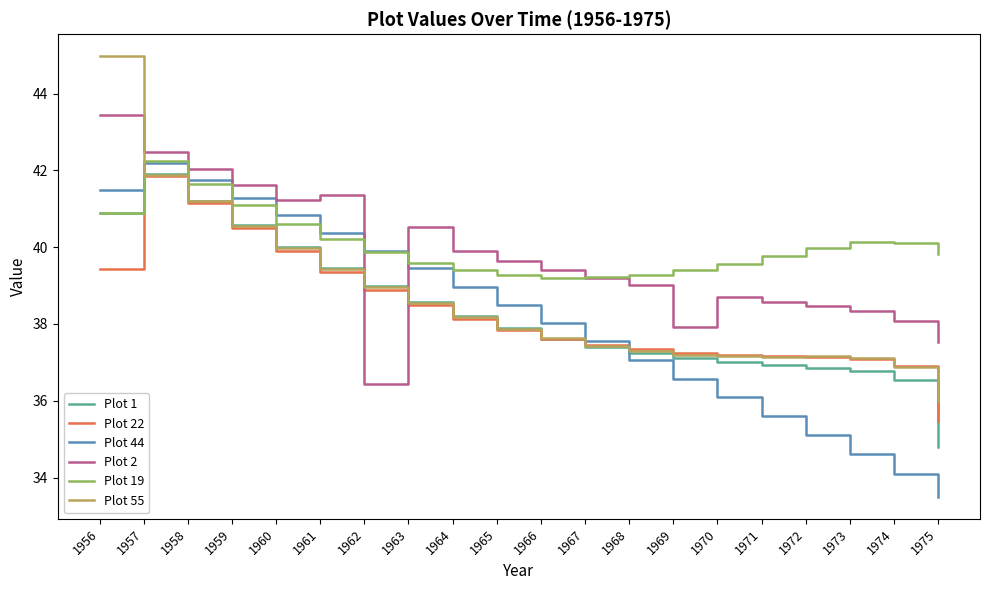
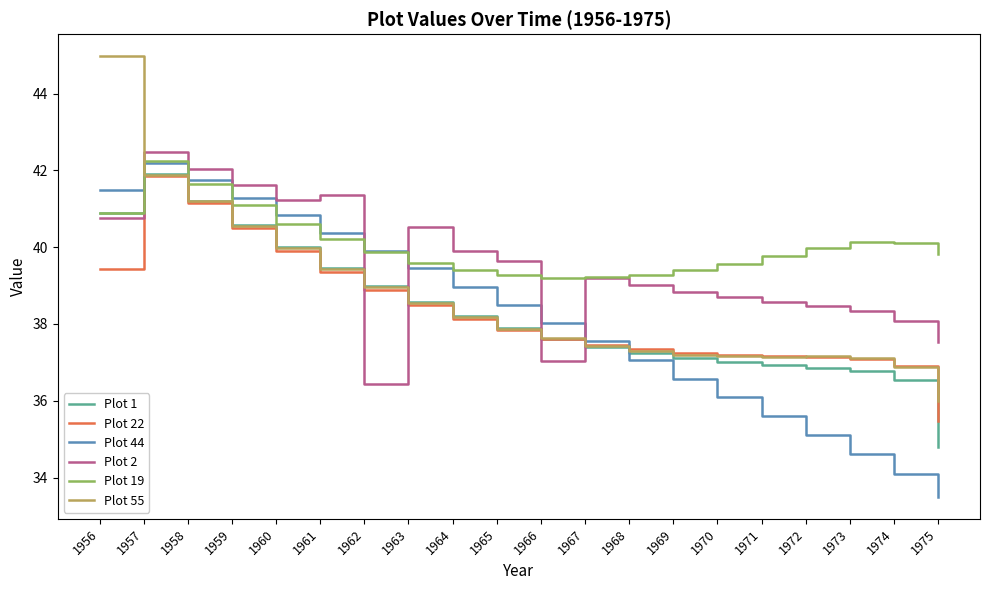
Plot 2, 1956: 43.4 -> 40.8
Plot 2, 1966: 39.4 -> 37.0
Plot 2, 1969: 37.9 -> 38.8
